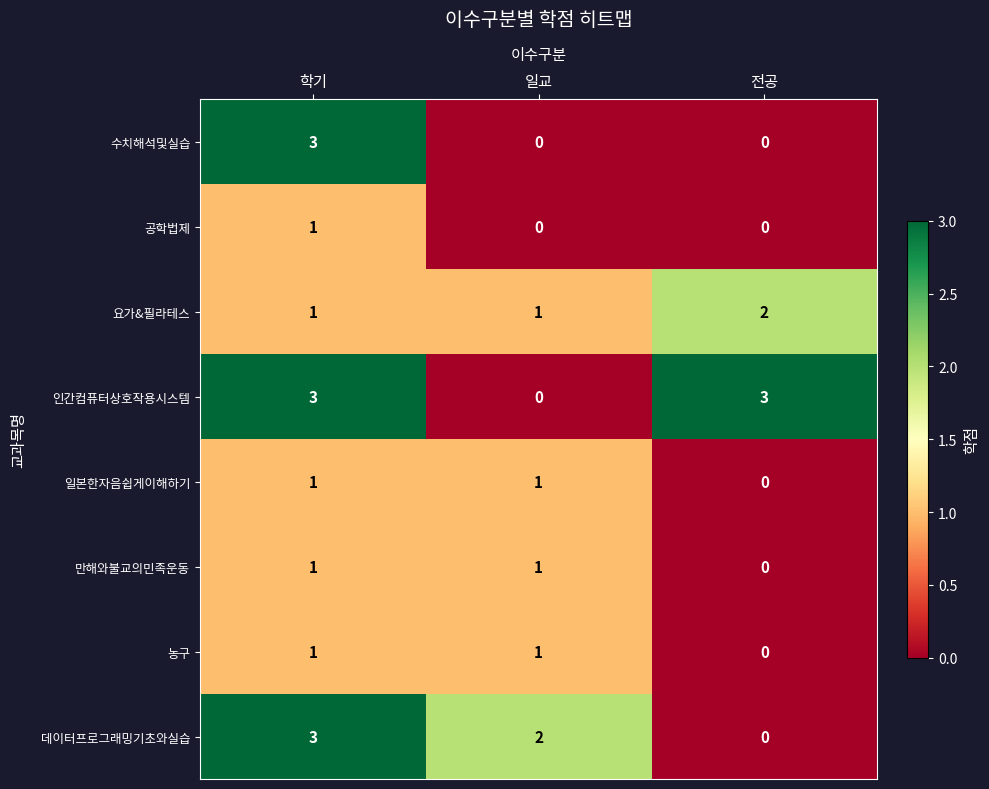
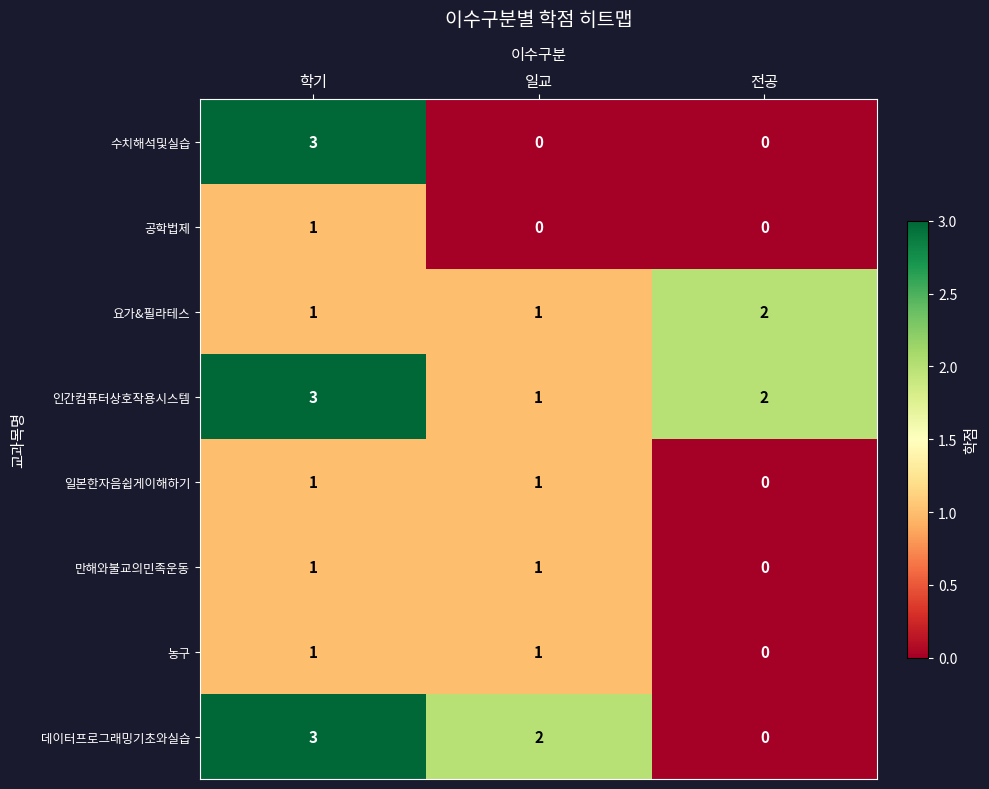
인간컴퓨터상호작용시스템, 일교: 0 -> 1
인간컴퓨터상호작용시스템, 전공: 3 -> 2
